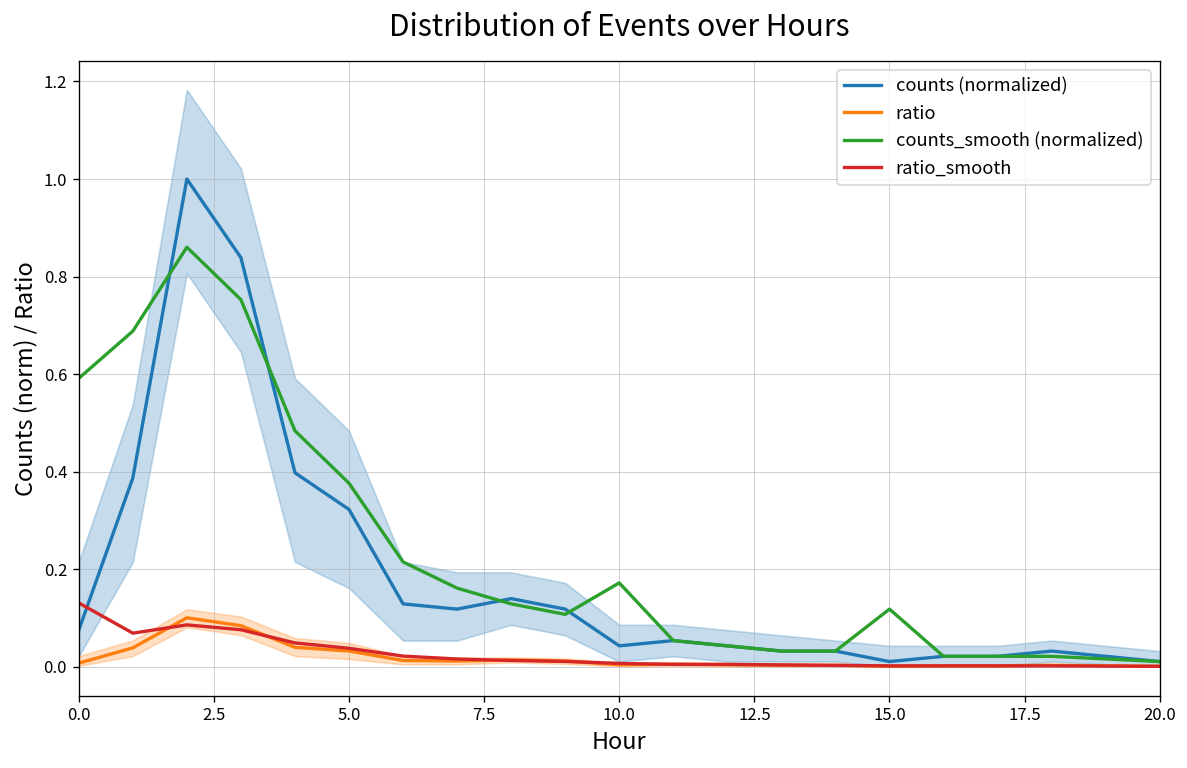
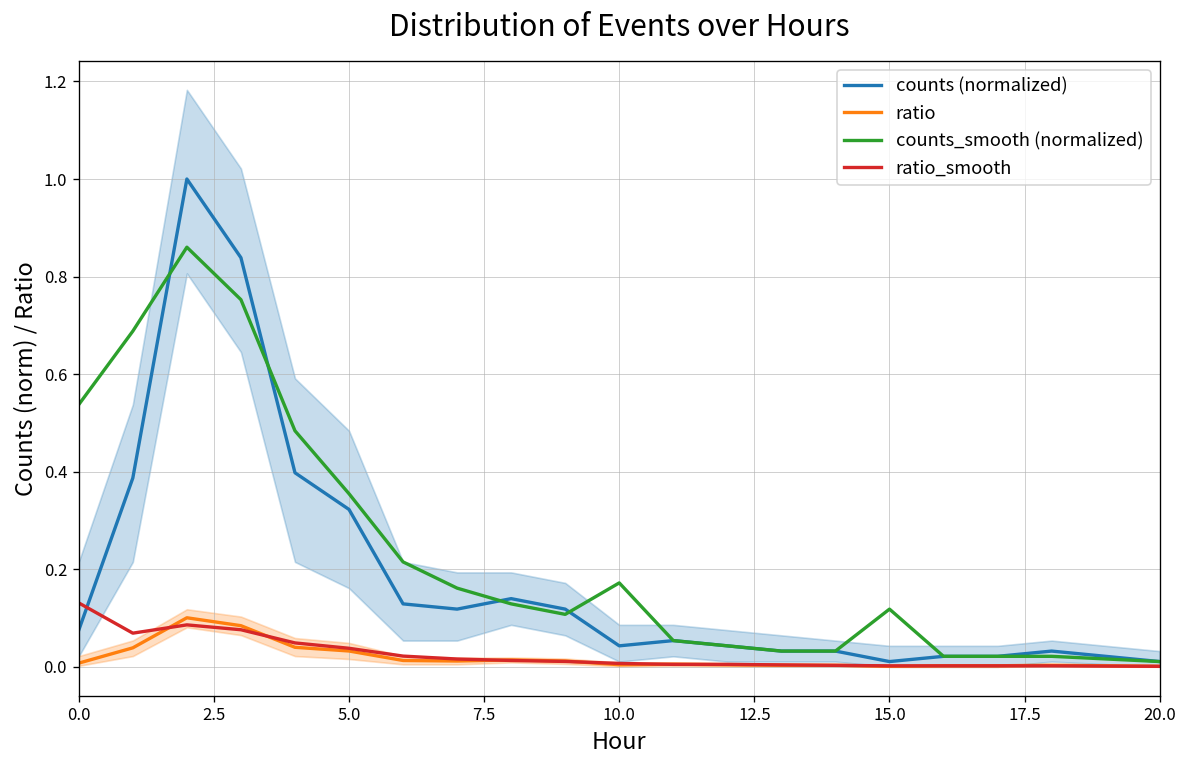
counts_smooth (normalized), 0.0: 0.59 -> 0.54
counts_smooth (normalized), 5.0: 0.38 -> 0.35
